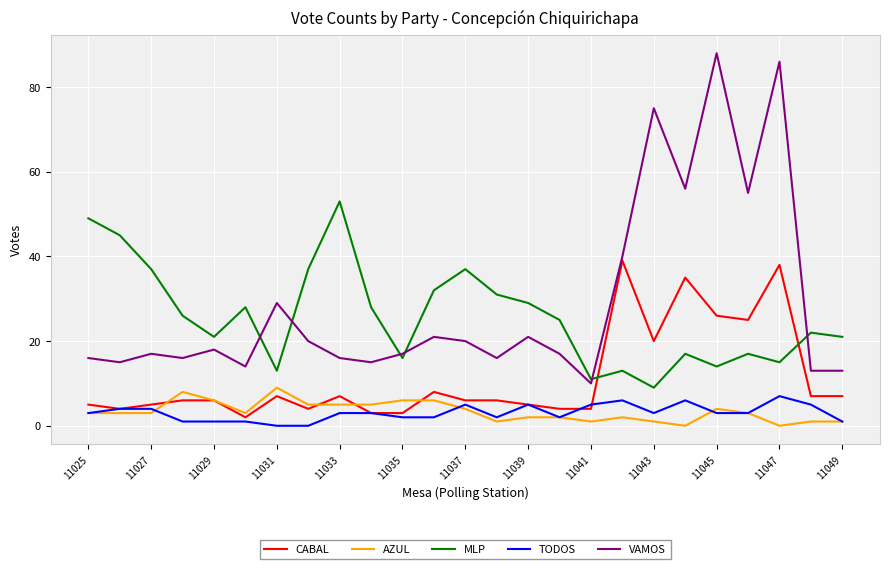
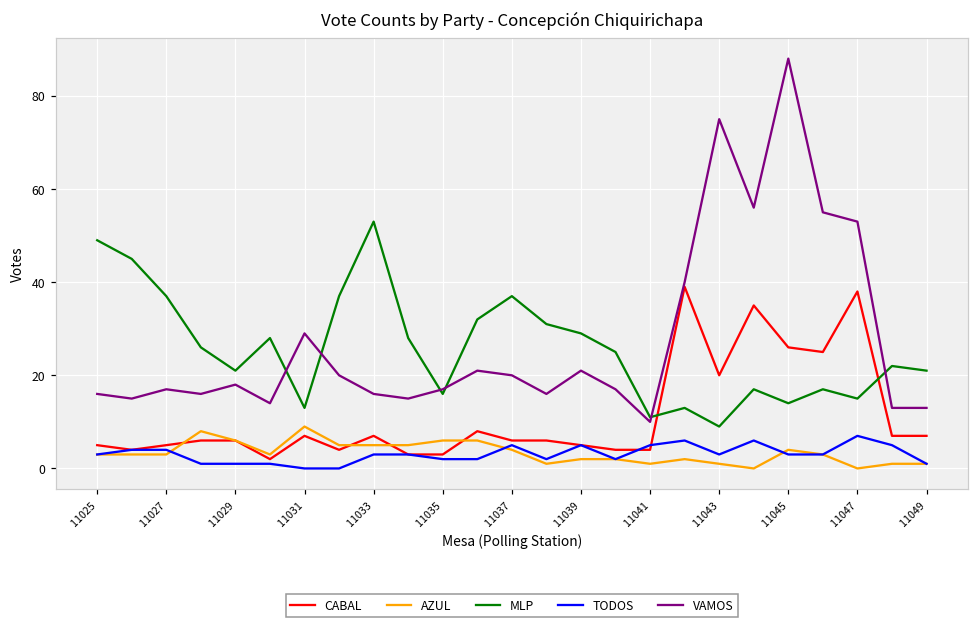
VAMOS, 11047: 86 -> 53
